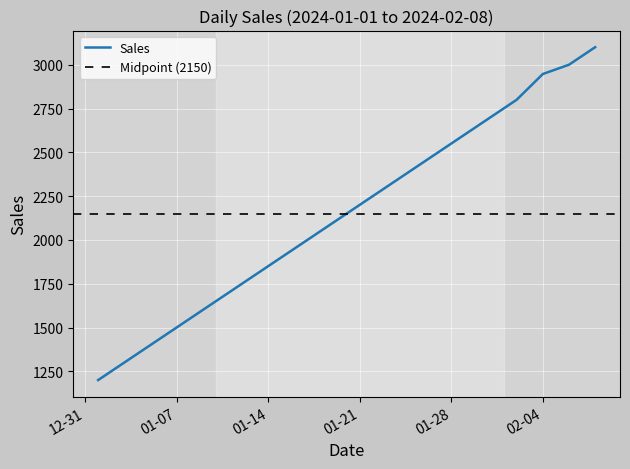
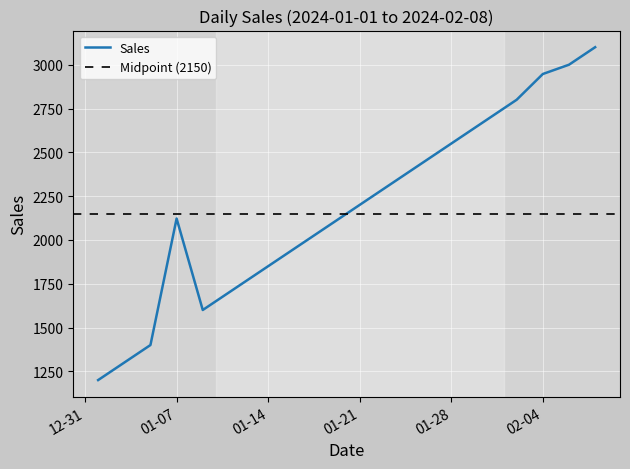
01-07: 1500 -> 2120
